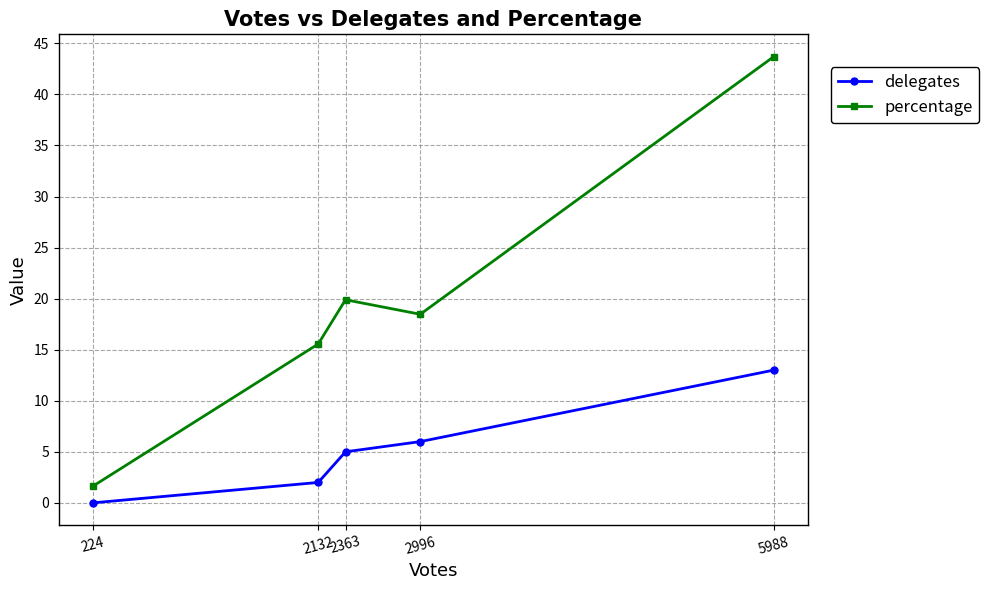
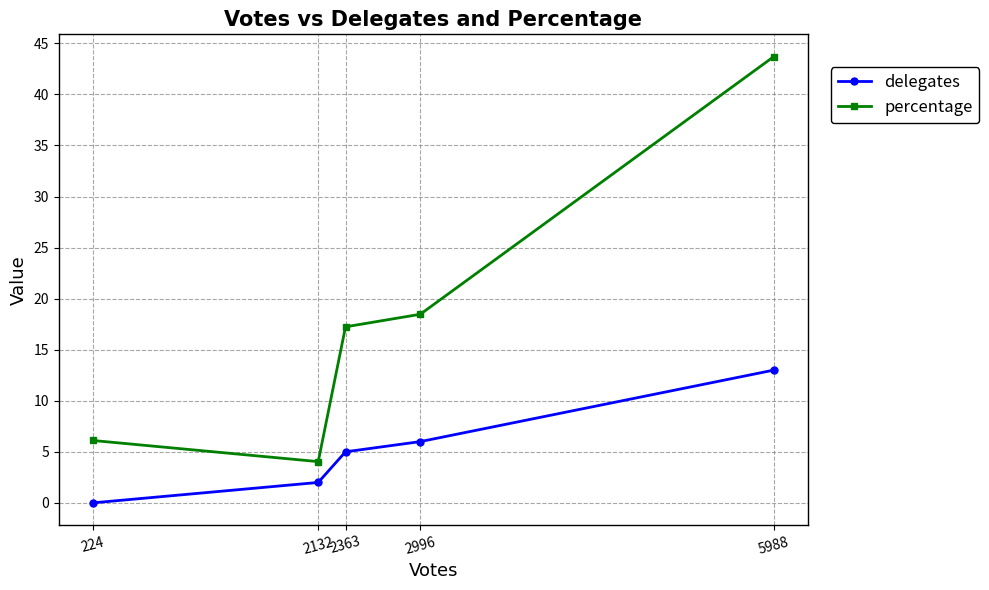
percentage, 224: 1.6 -> 6.1
percentage, 2132: 15.6 -> 4.0
percentage, 2363: 19.9 -> 17.2
